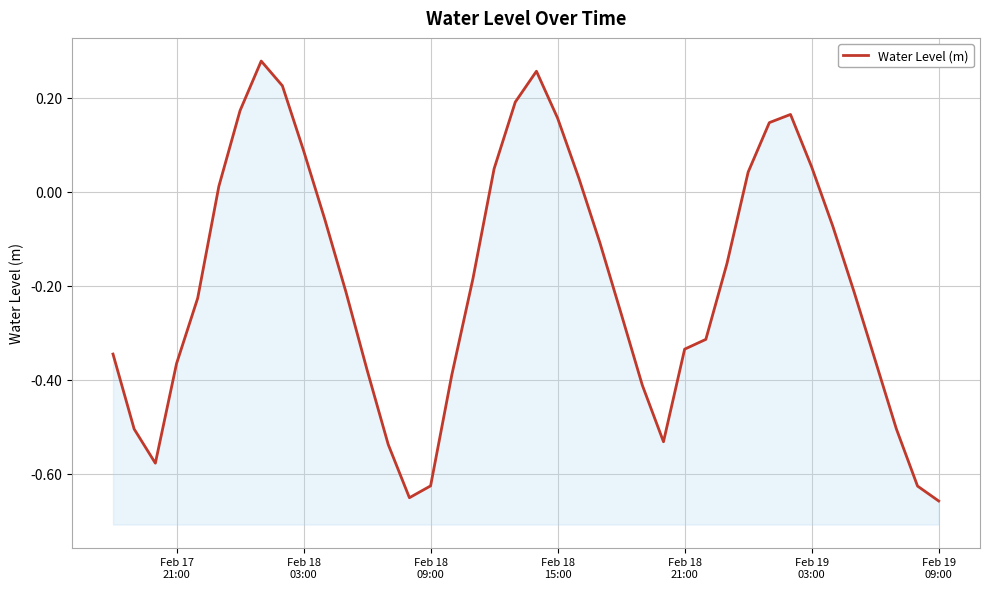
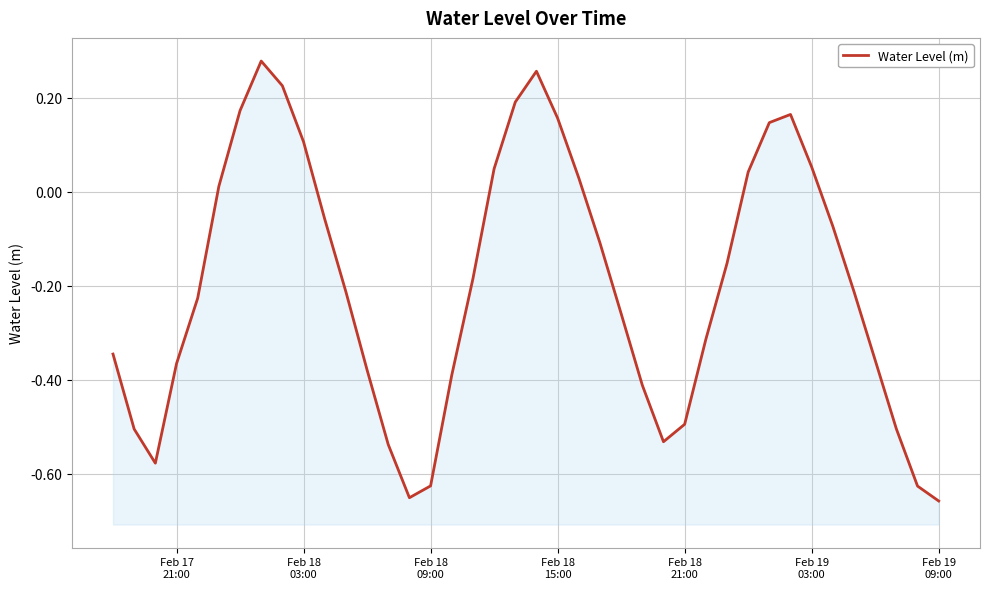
Feb 18 03:00: 0.09 -> 0.11
Feb 18 21:00: -0.33 -> -0.49
